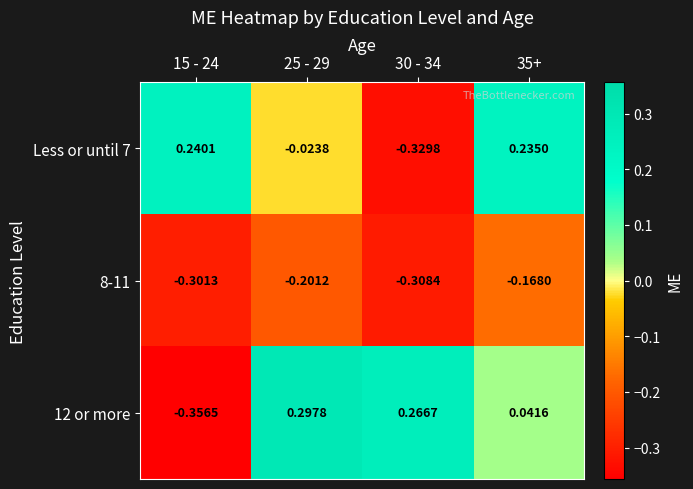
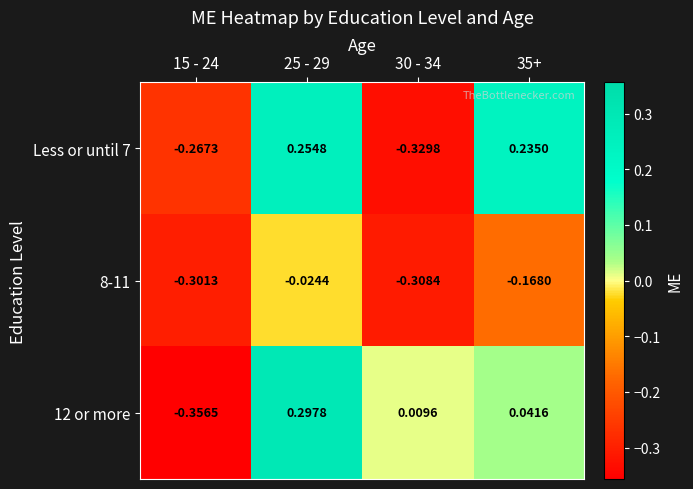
Less or until 7, 15 - 24: 0.2401 -> -0.2673
Less or until 7, 25 - 29: -0.0238 -> 0.2548
8-11, 25 - 29: -0.2012 -> -0.0244
12 or more, 30 - 34: 0.2667 -> 0.0096
